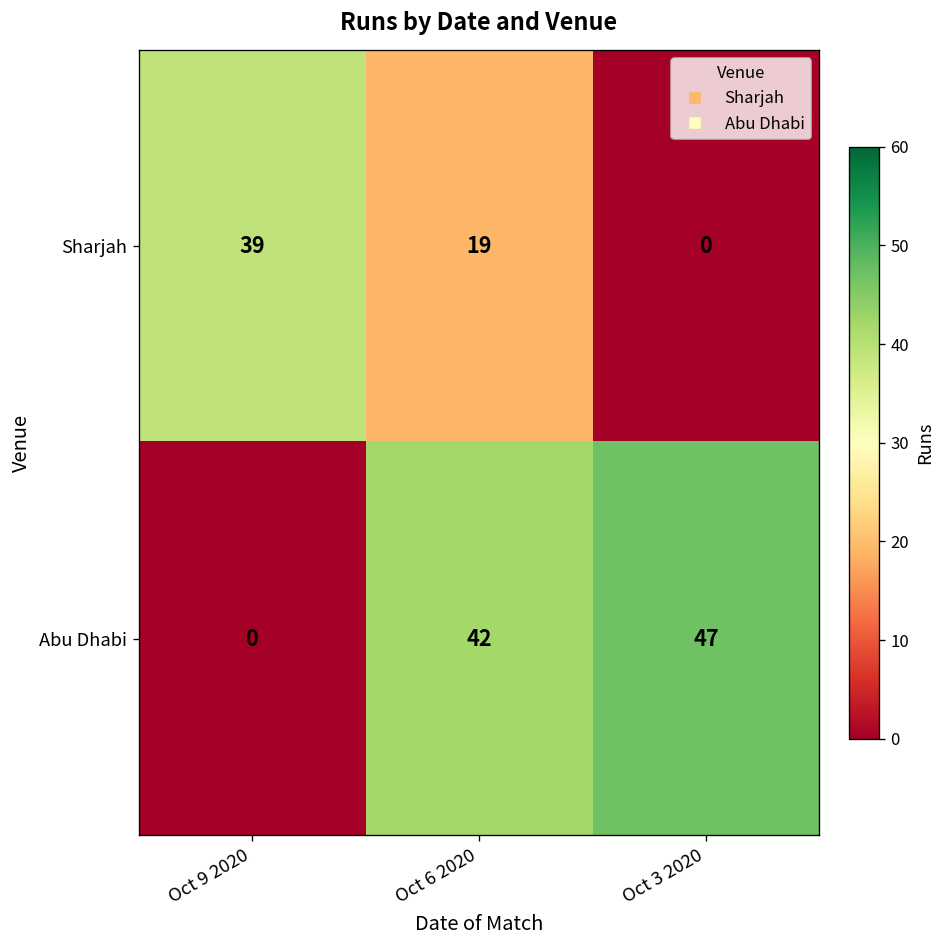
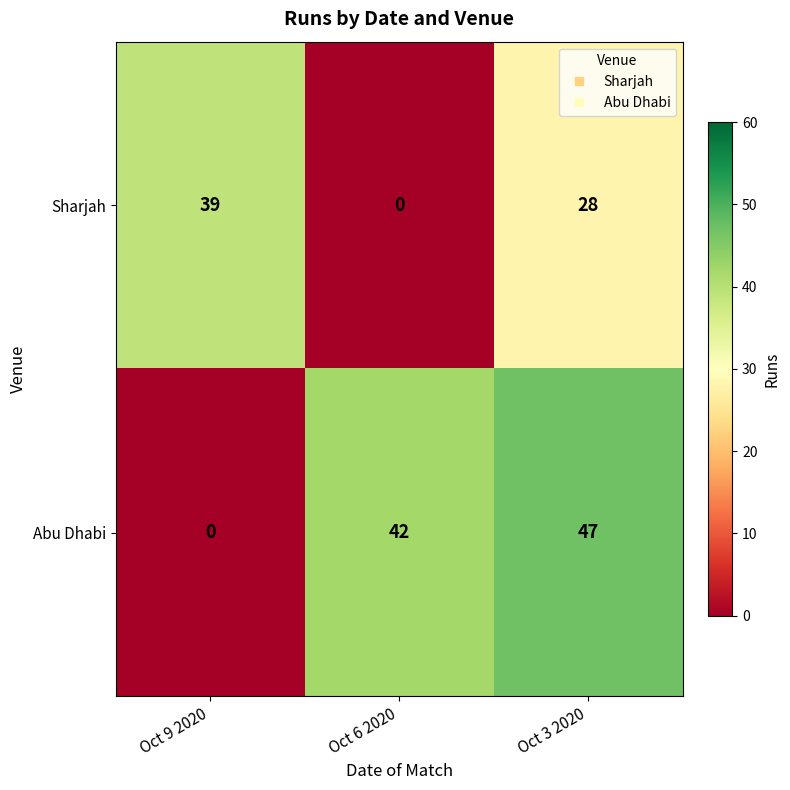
Sharjah, Oct 6 2020: 19 -> 0
Sharjah, Oct 3 2020: 0 -> 28
